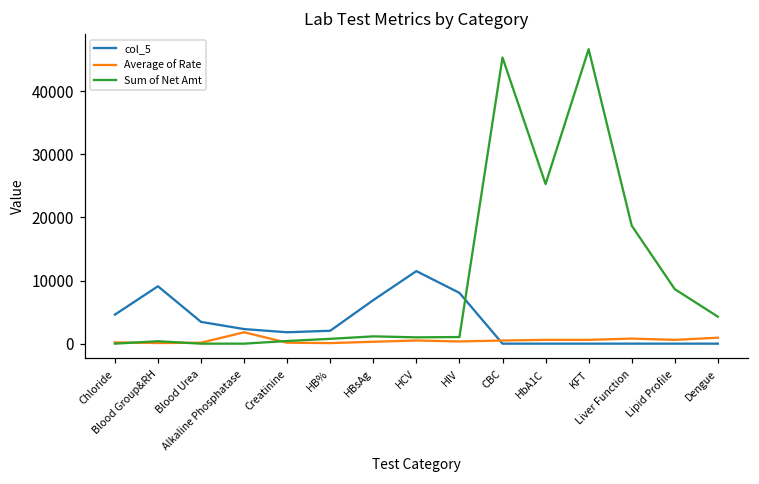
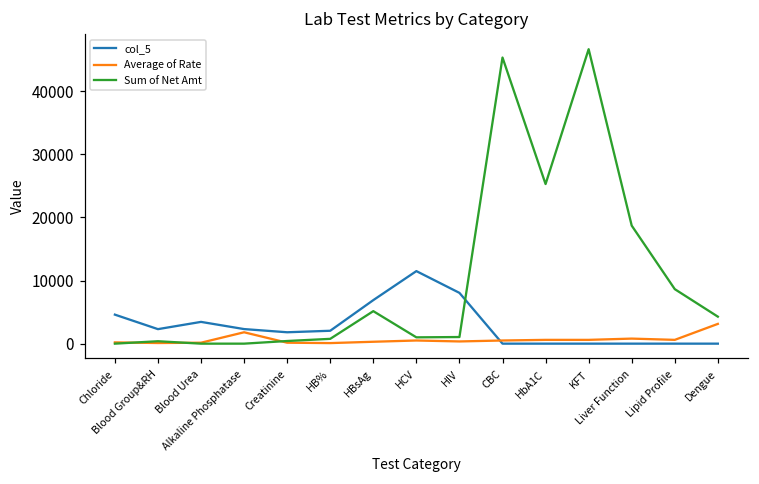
col_5, Blood Group&RH: 9000 -> 2000
Sum of Net Amt, HBsAg: 1000 -> 5000
Average of Rate, Dengue: 1000 -> 3000
